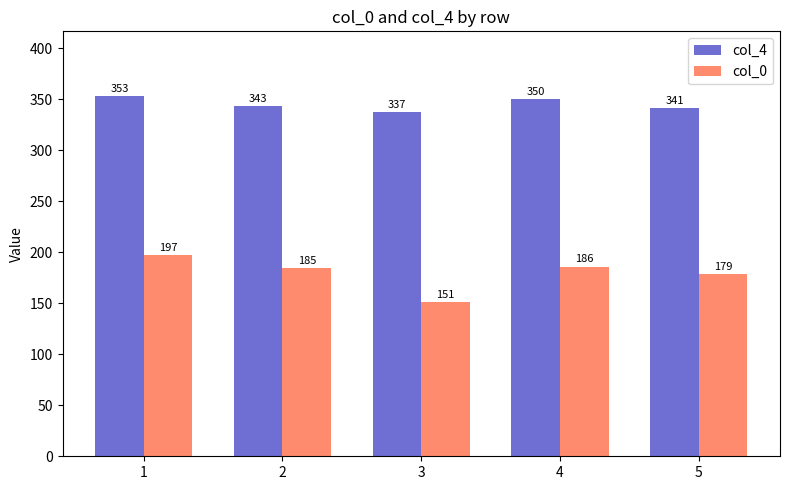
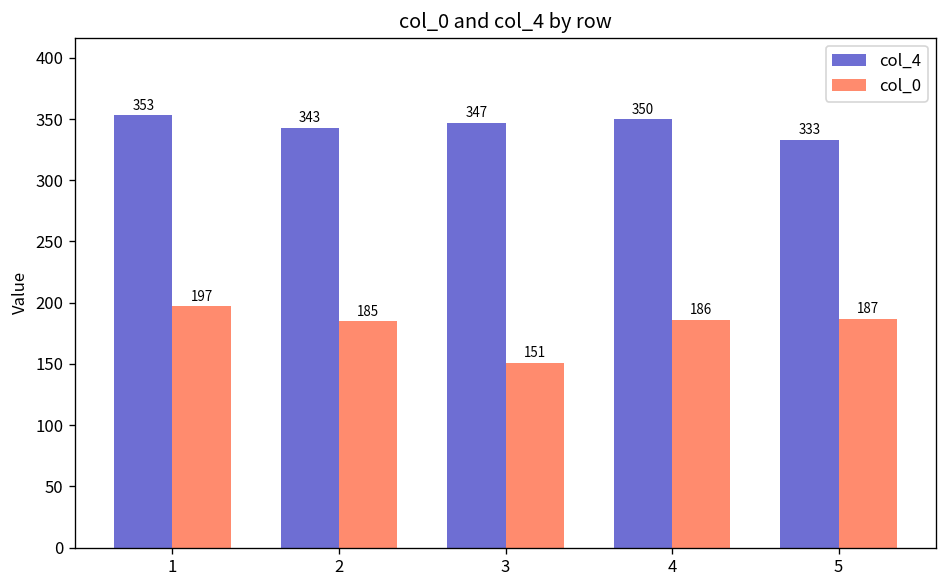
col_4, 3: 337 -> 347
col_4, 5: 341 -> 333
col_0, 5: 179 -> 187
